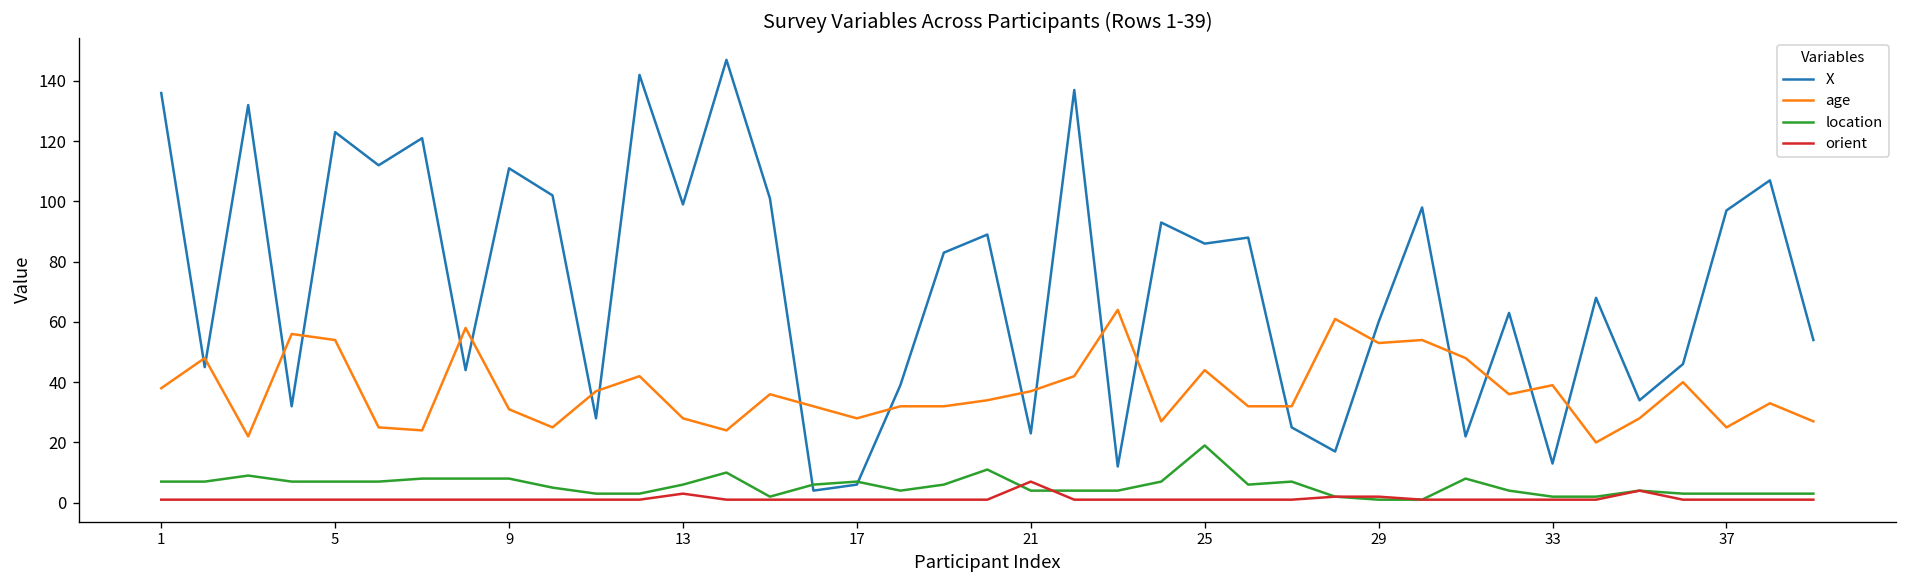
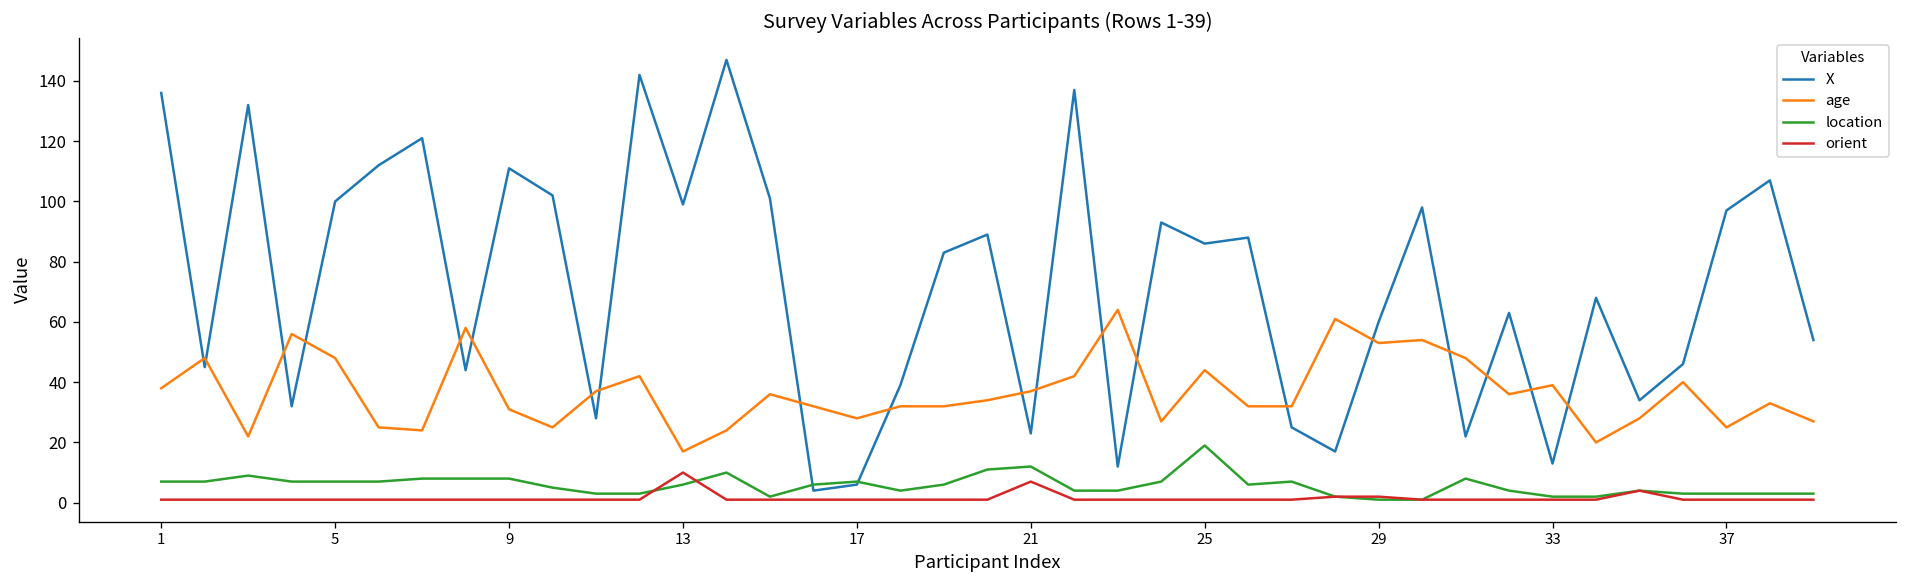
X, 5: 123 -> 100
age, 5: 54 -> 48
age, 13: 28 -> 17
orient, 13: 3 -> 10
location, 21: 4 -> 12
